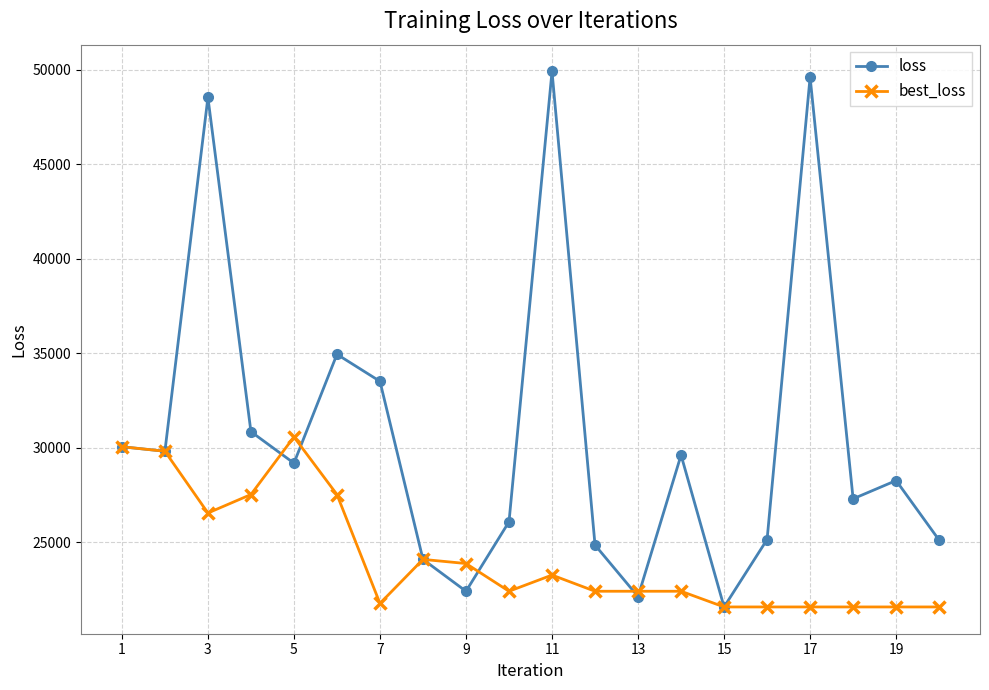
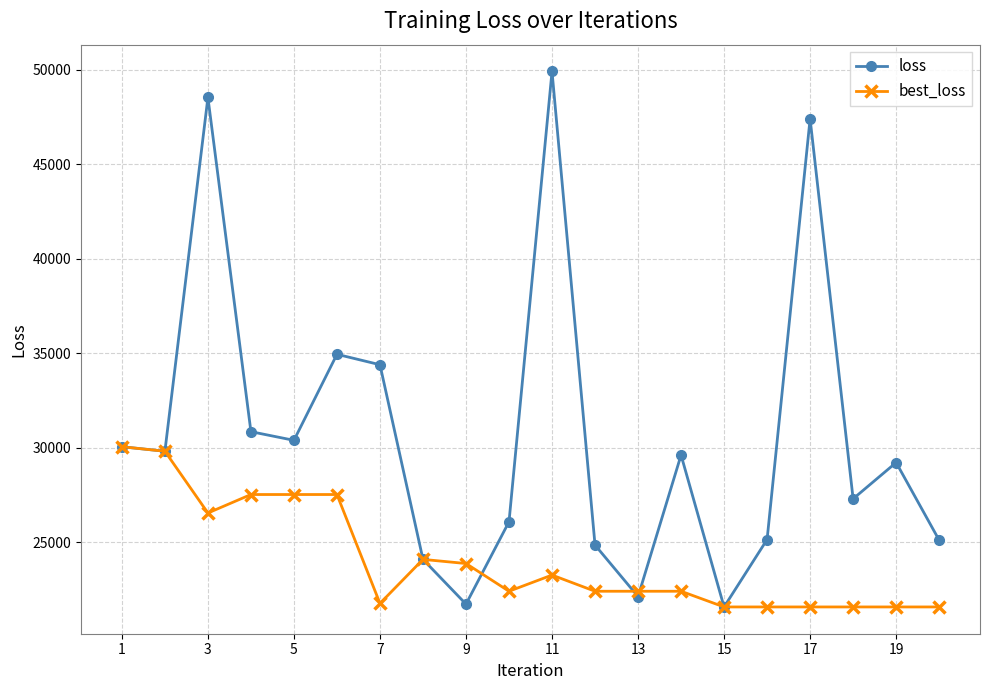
loss, 5: 29200 -> 30400
best_loss, 5: 30600 -> 27500
loss, 7: 33500 -> 34400
loss, 9: 22400 -> 21700
loss, 17: 49600 -> 47400
loss, 19: 28300 -> 29200
